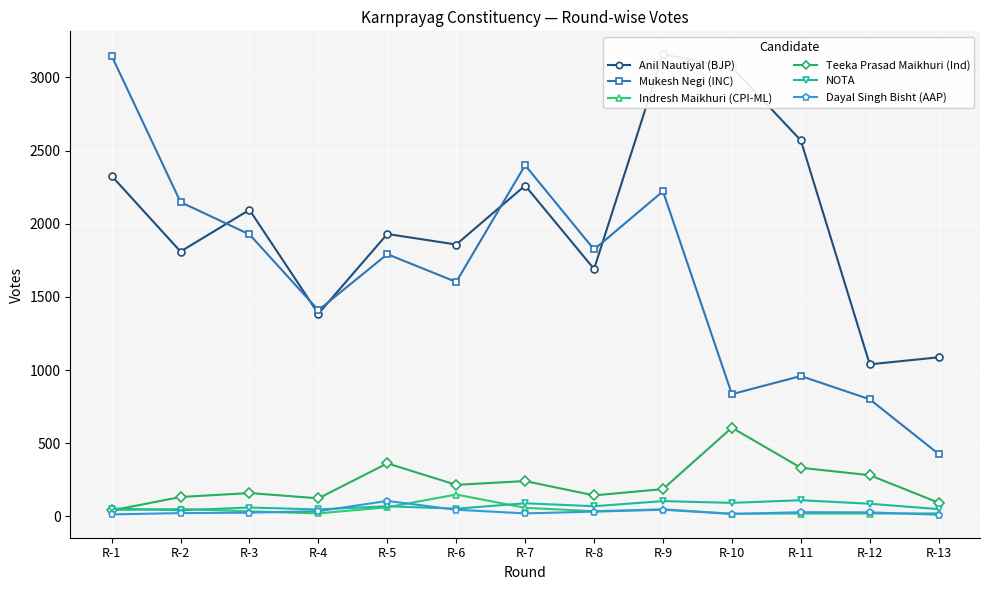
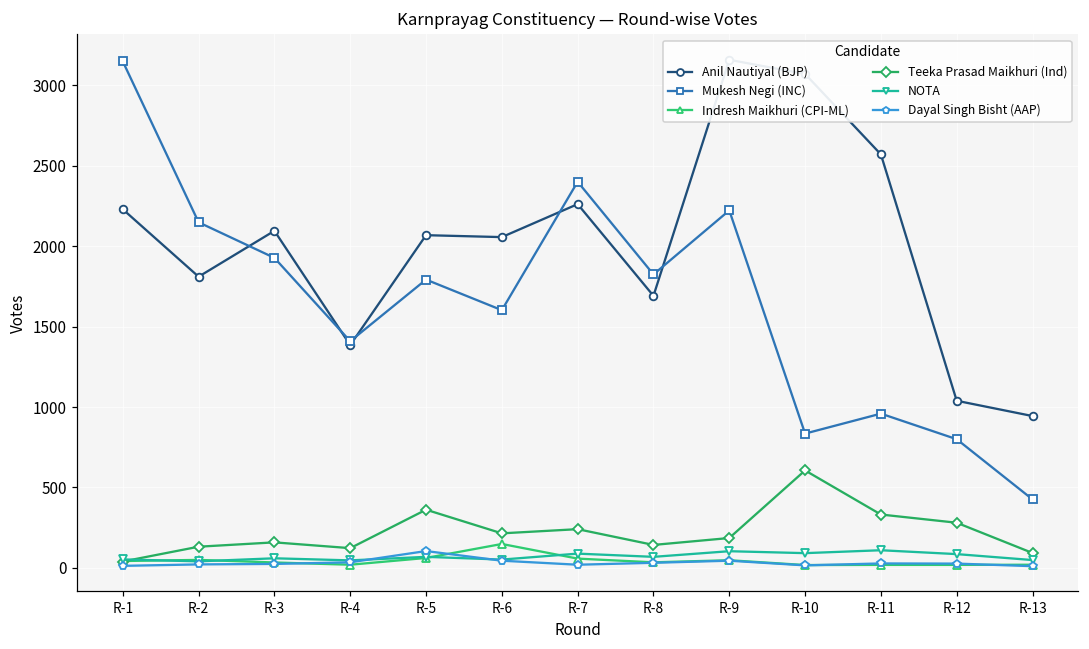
Anil Nautiyal (BJP), R-1: 2330 -> 2230
Anil Nautiyal (BJP), R-5: 1930 -> 2070
Anil Nautiyal (BJP), R-6: 1860 -> 2060
Anil Nautiyal (BJP), R-13: 1090 -> 940
